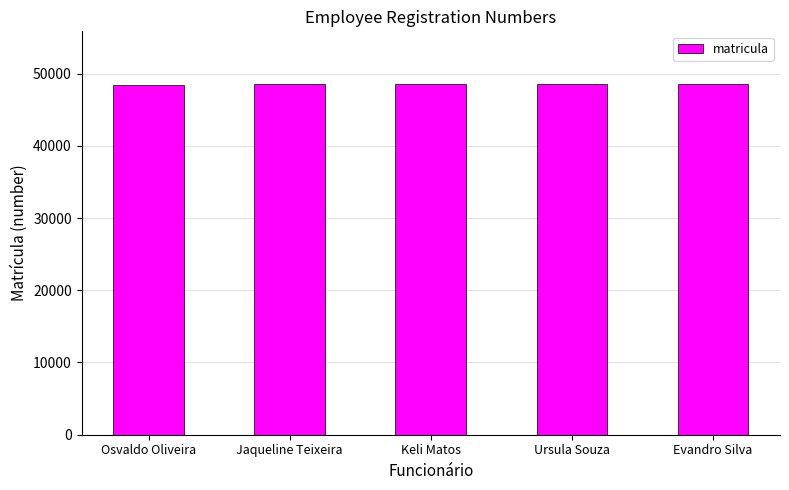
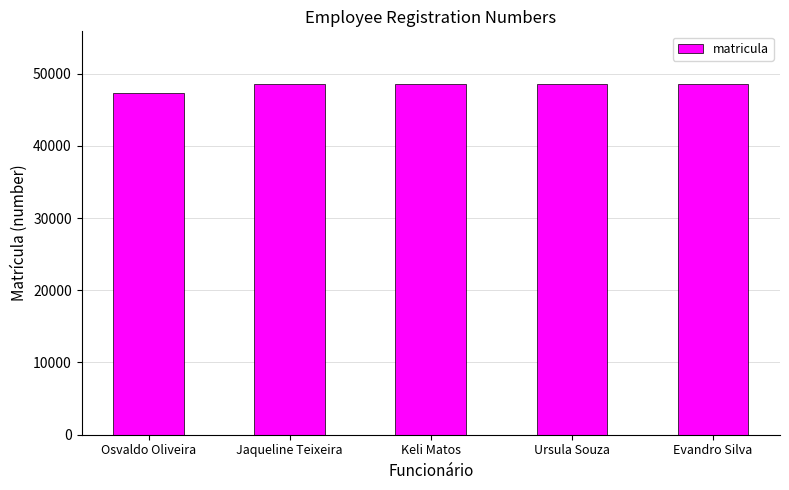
Osvaldo Oliveira: 48000 -> 47000
